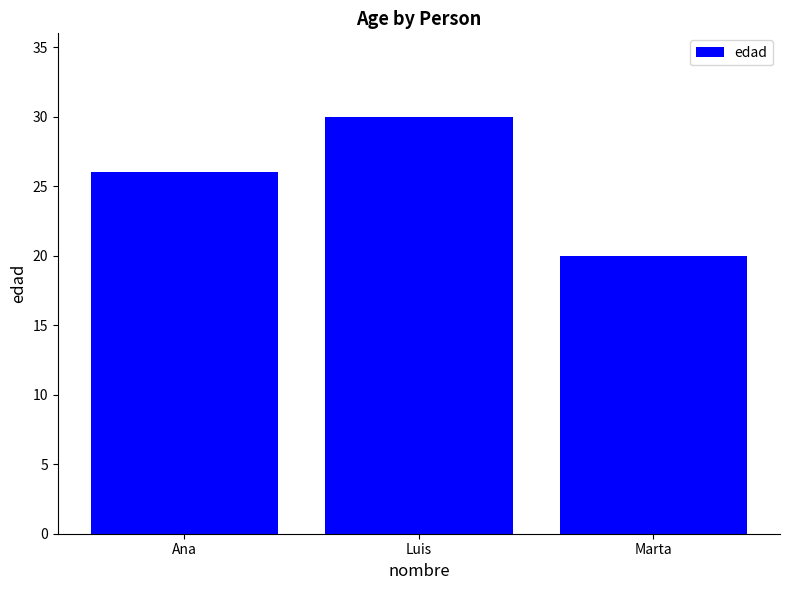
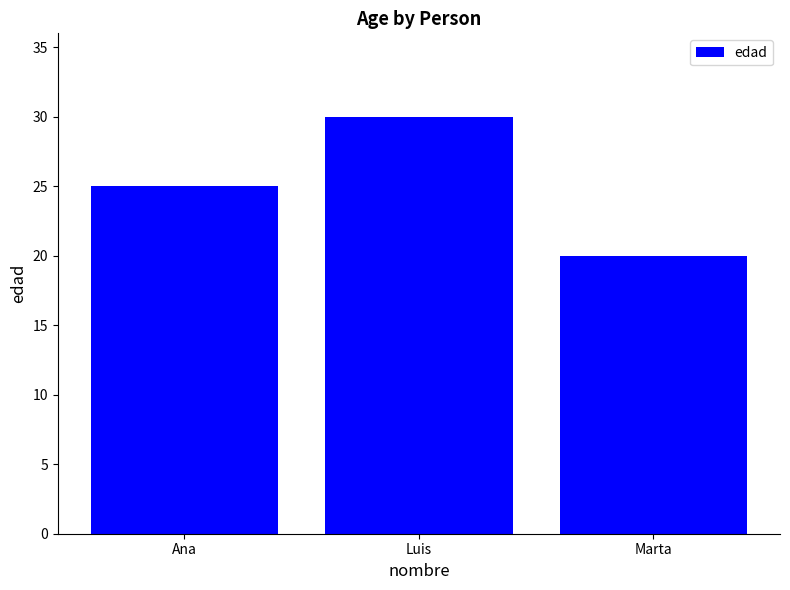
Ana: 26 -> 25
